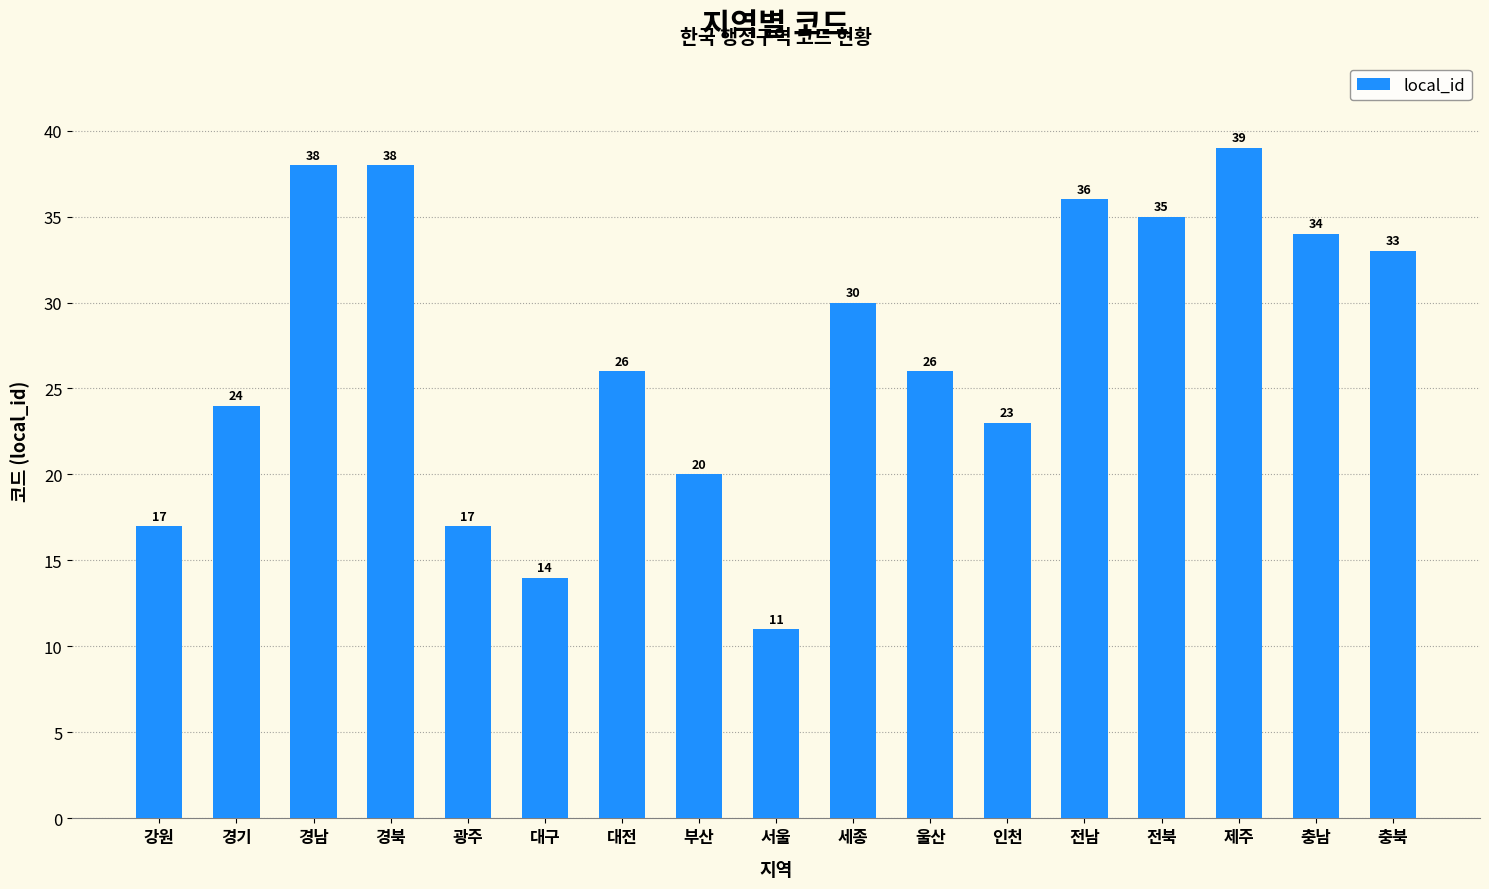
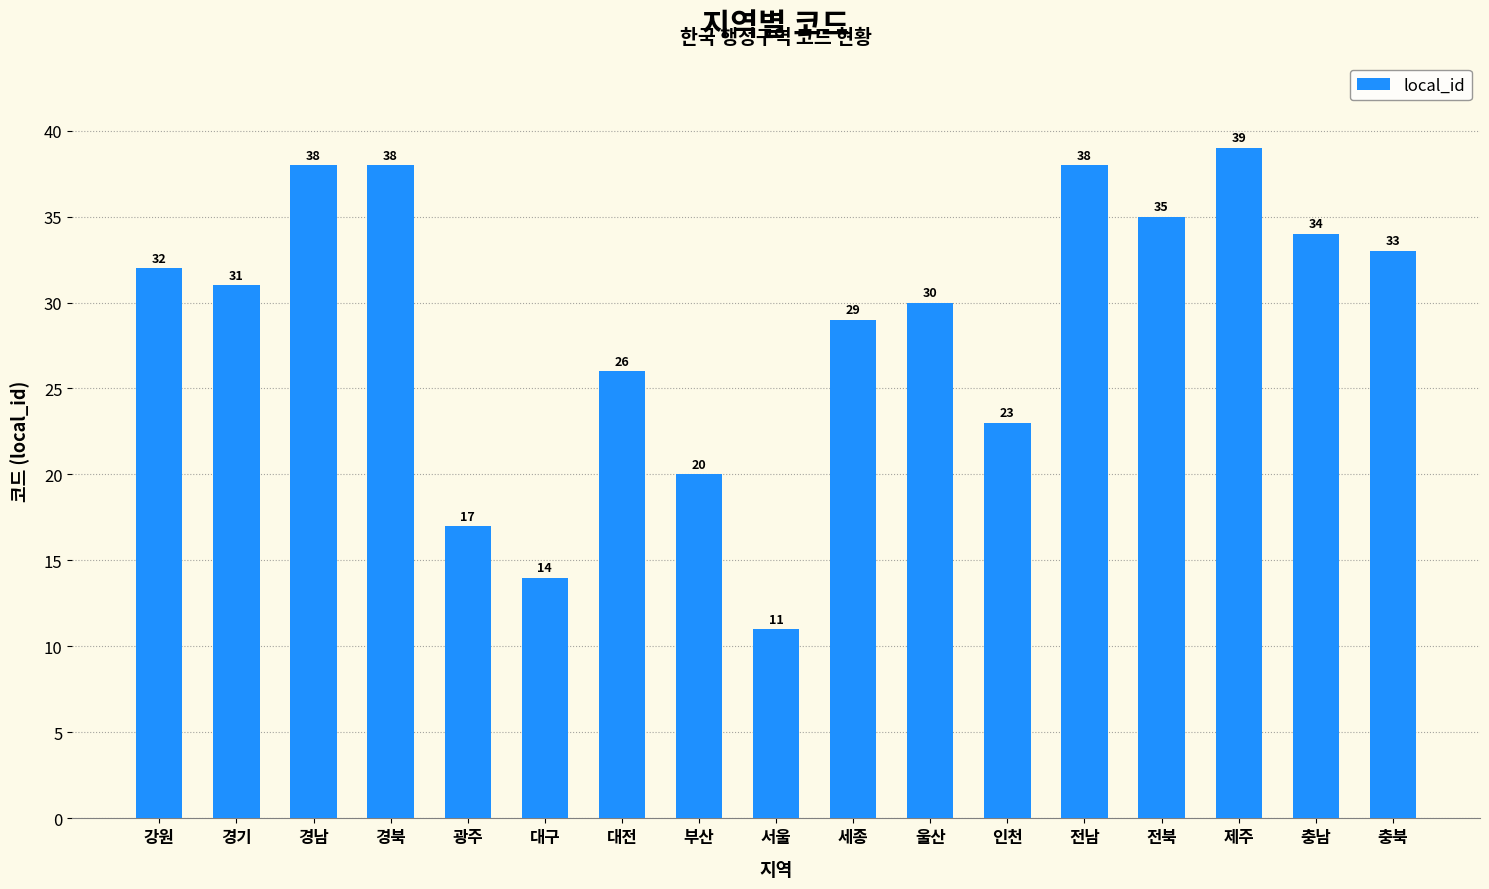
강원: 17 -> 32
경기: 24 -> 31
세종: 30 -> 29
울산: 26 -> 30
전남: 36 -> 38
